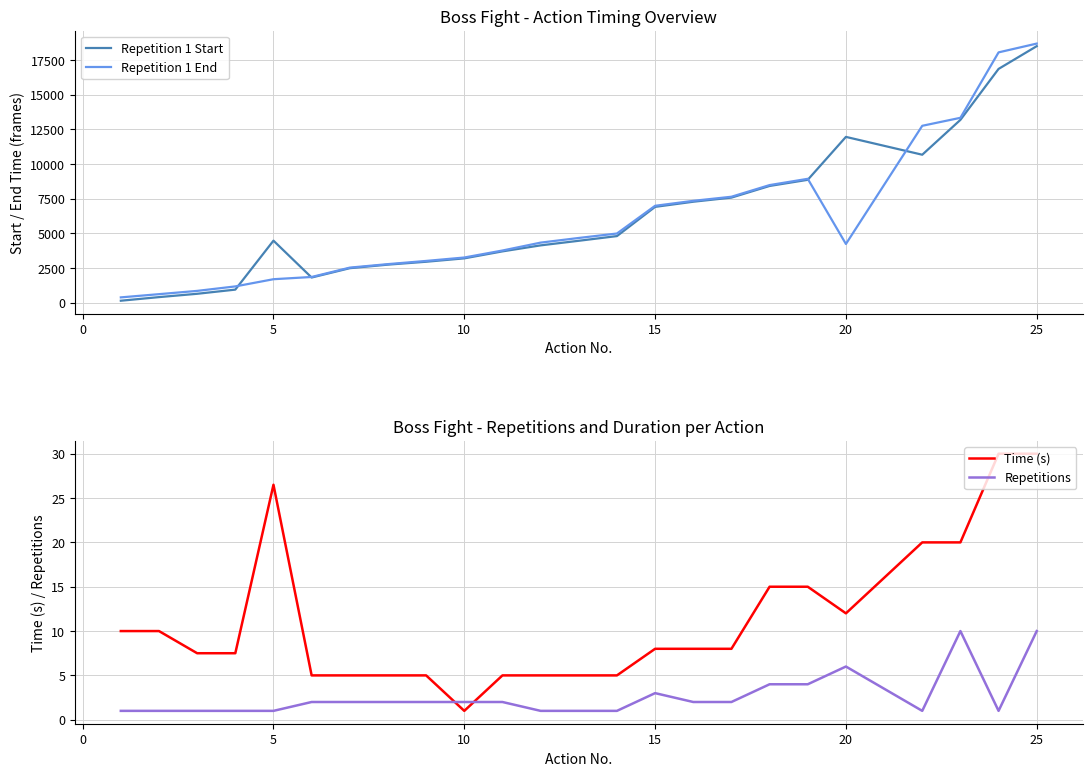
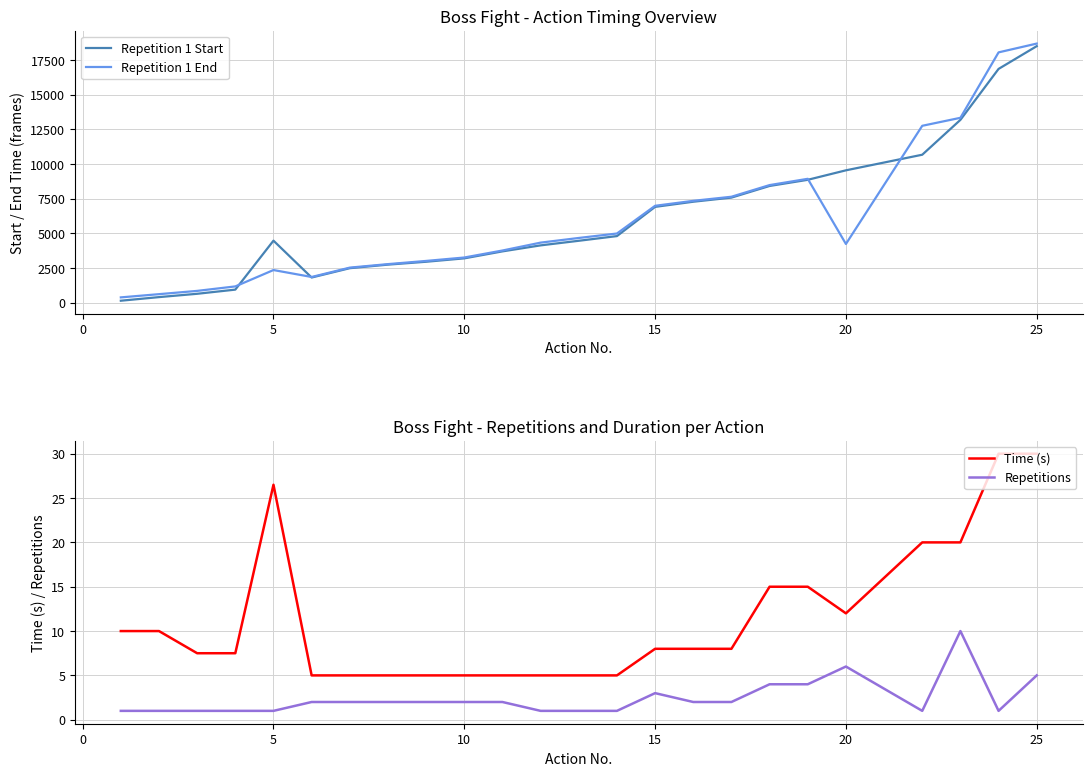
Boss Fight - Action Timing Overview, Repetition 1 End, 5: 1700 -> 2400
Boss Fight - Action Timing Overview, Repetition 1 Start, 20: 12000 -> 9500
Boss Fight - Repetitions and Duration per Action, Time (s), 10: 1 -> 5
Boss Fight - Repetitions and Duration per Action, Repetitions, 25: 10 -> 5
